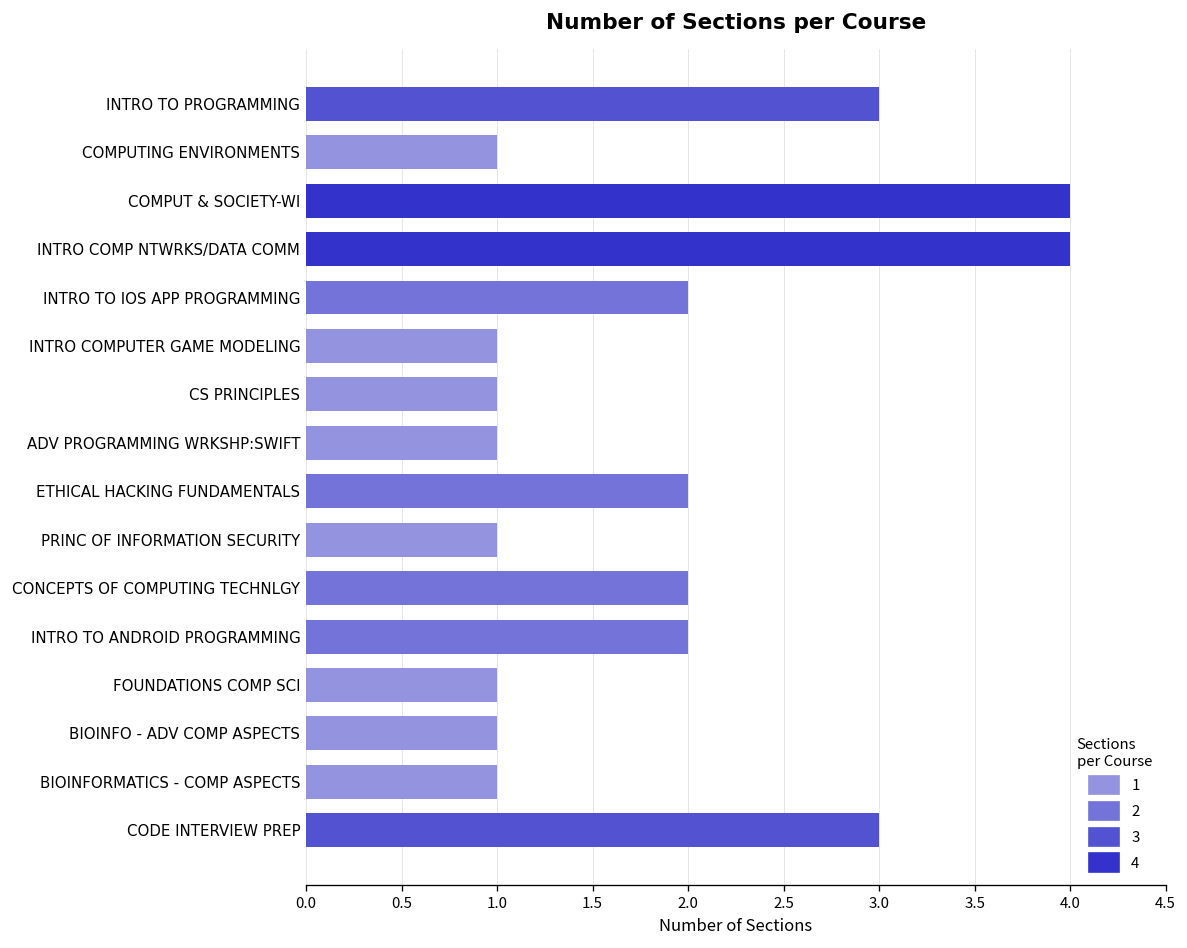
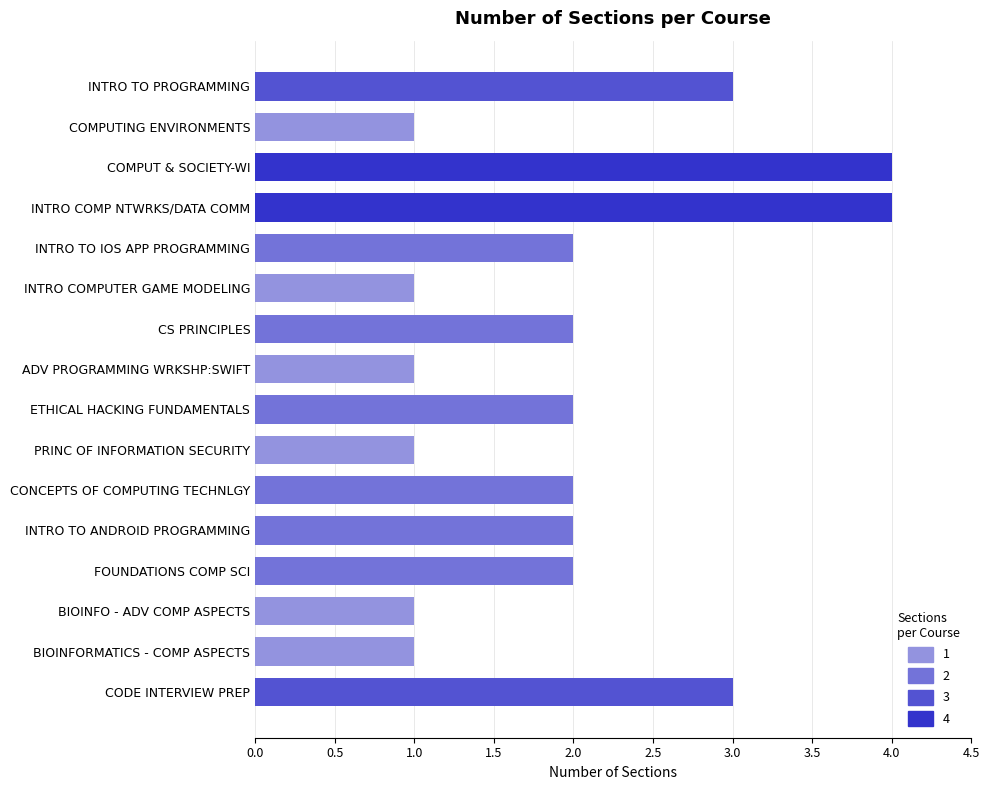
CS PRINCIPLES: 1 -> 2
FOUNDATIONS COMP SCI: 1 -> 2
